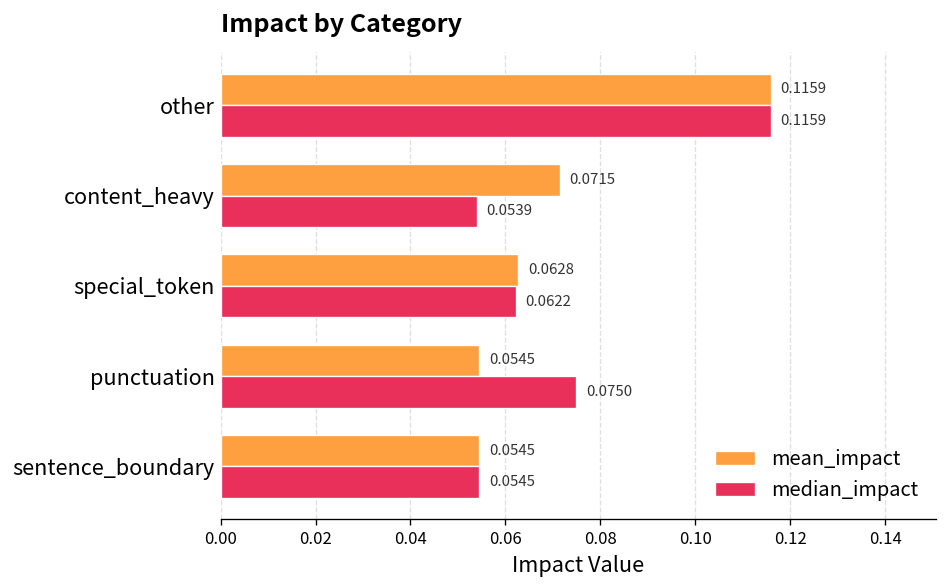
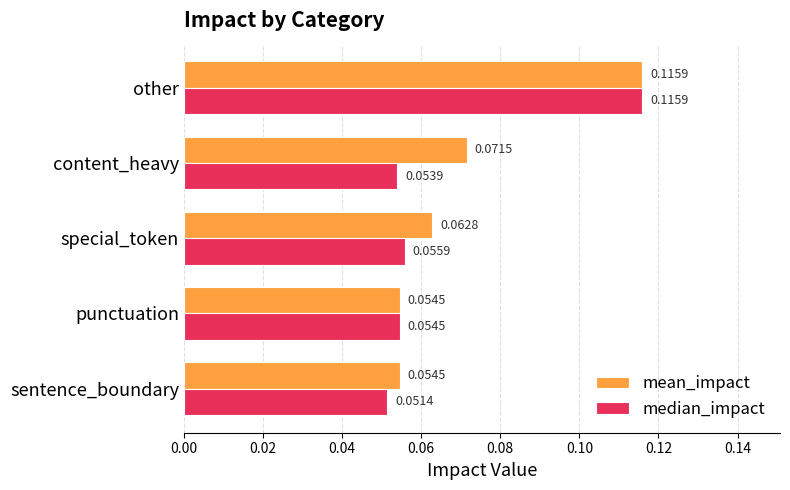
median_impact, special_token: 0.0622 -> 0.0559
median_impact, punctuation: 0.0750 -> 0.0545
median_impact, sentence_boundary: 0.0545 -> 0.0514
